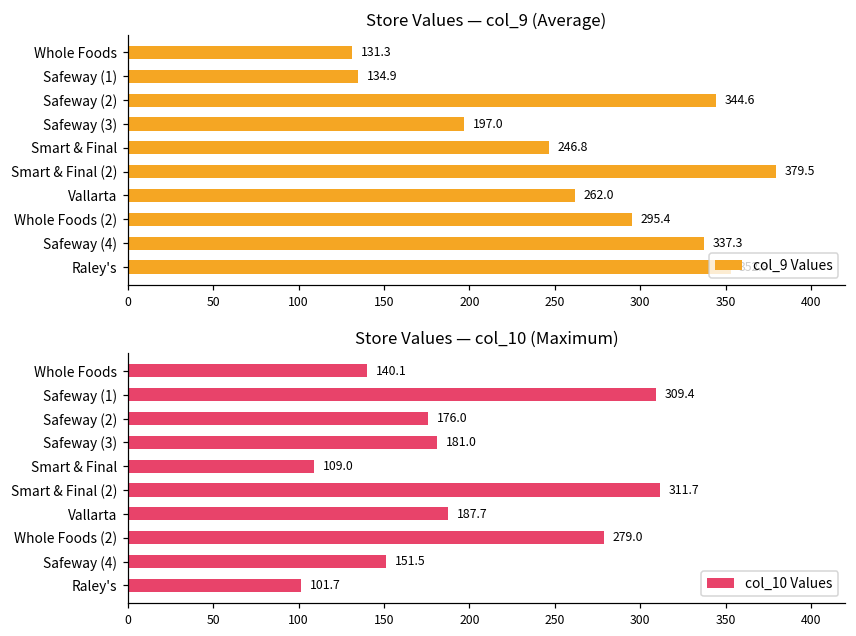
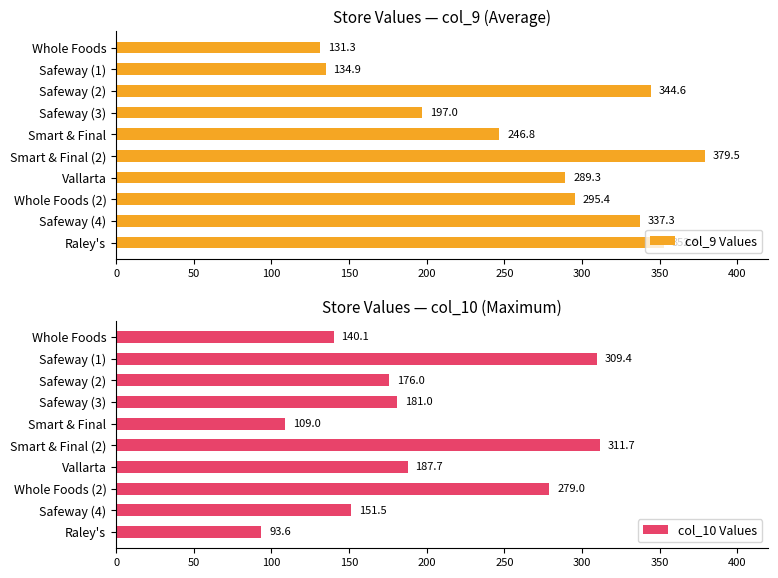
Store Values — col_9 (Average), Vallarta: 262.0 -> 289.3
Store Values — col_10 (Maximum), Raley's: 101.7 -> 93.6
